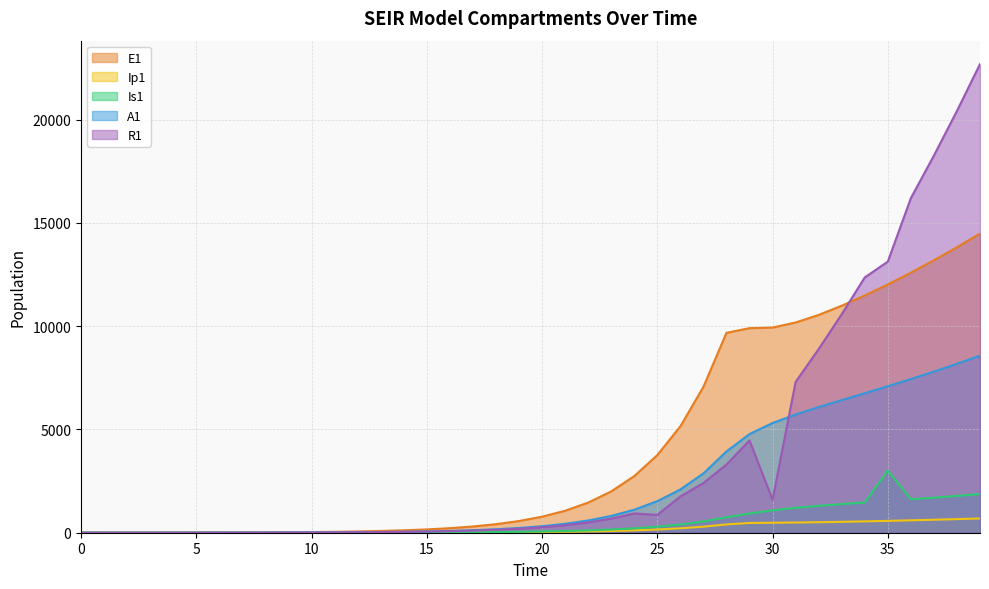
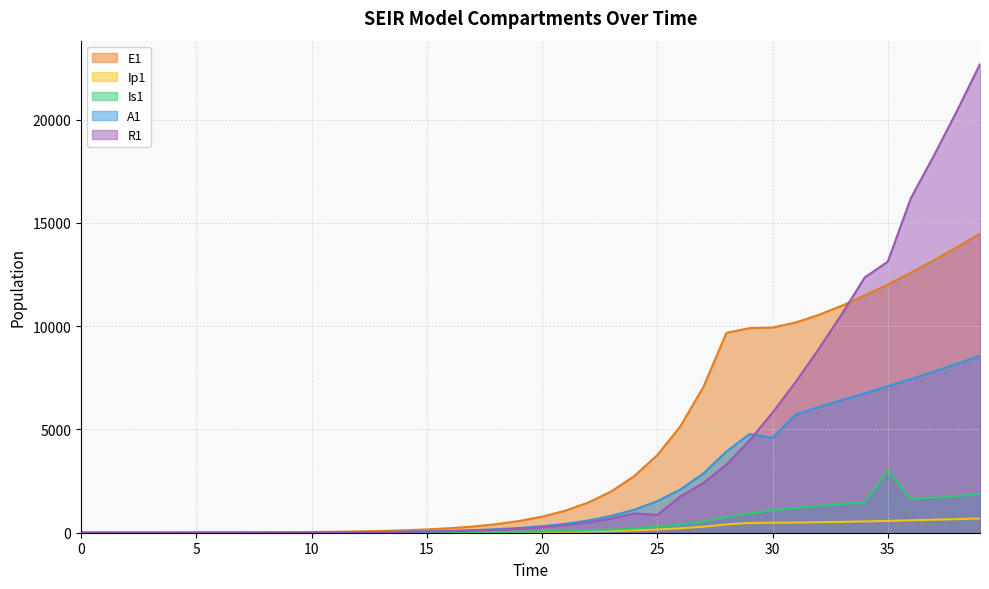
A1, 30: 5300 -> 4600
R1, 30: 1600 -> 5800
